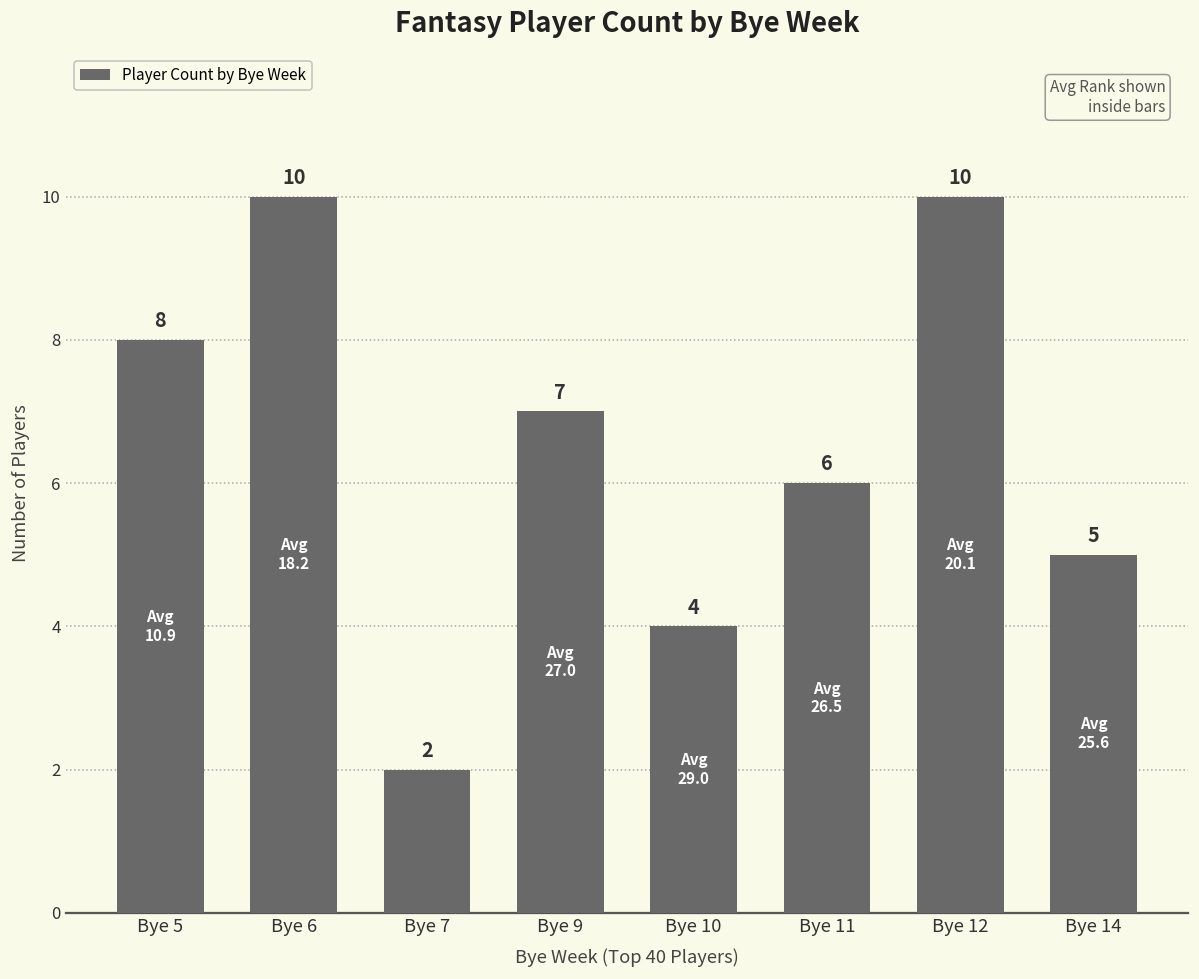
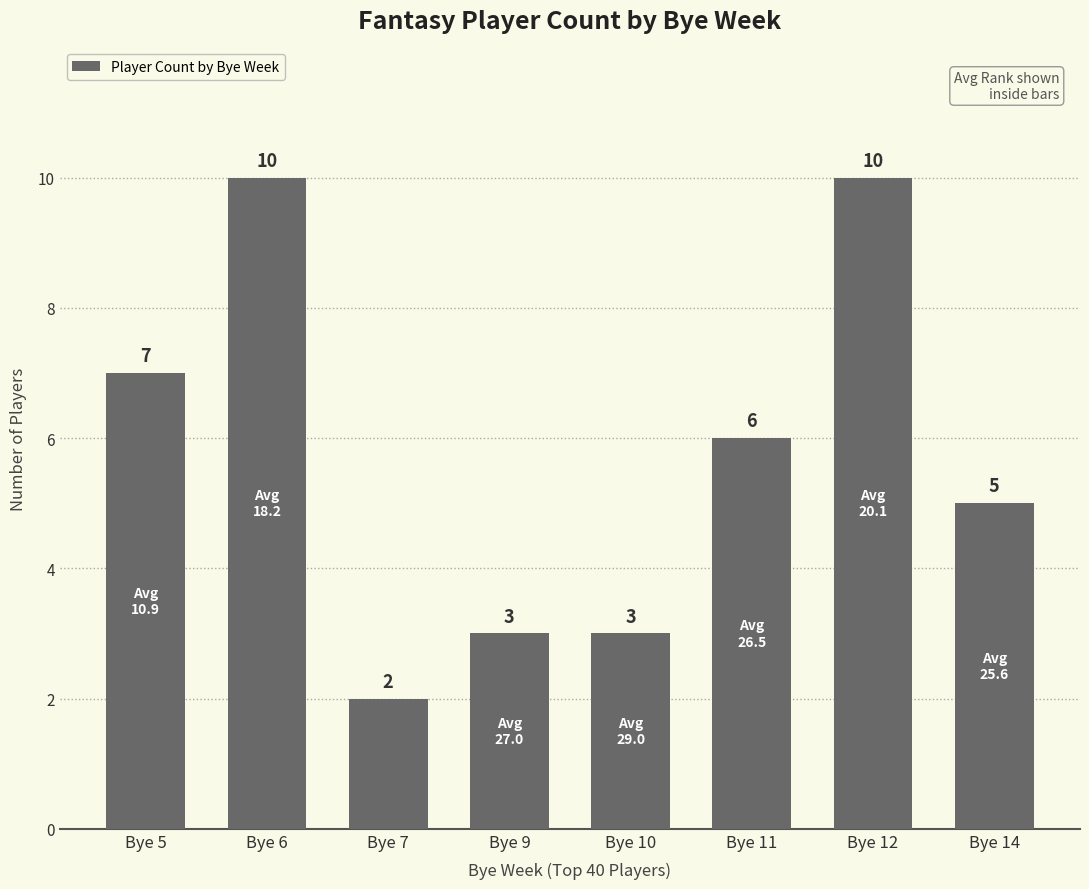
Bye 5: 8 -> 7
Bye 9: 7 -> 3
Bye 10: 4 -> 3
